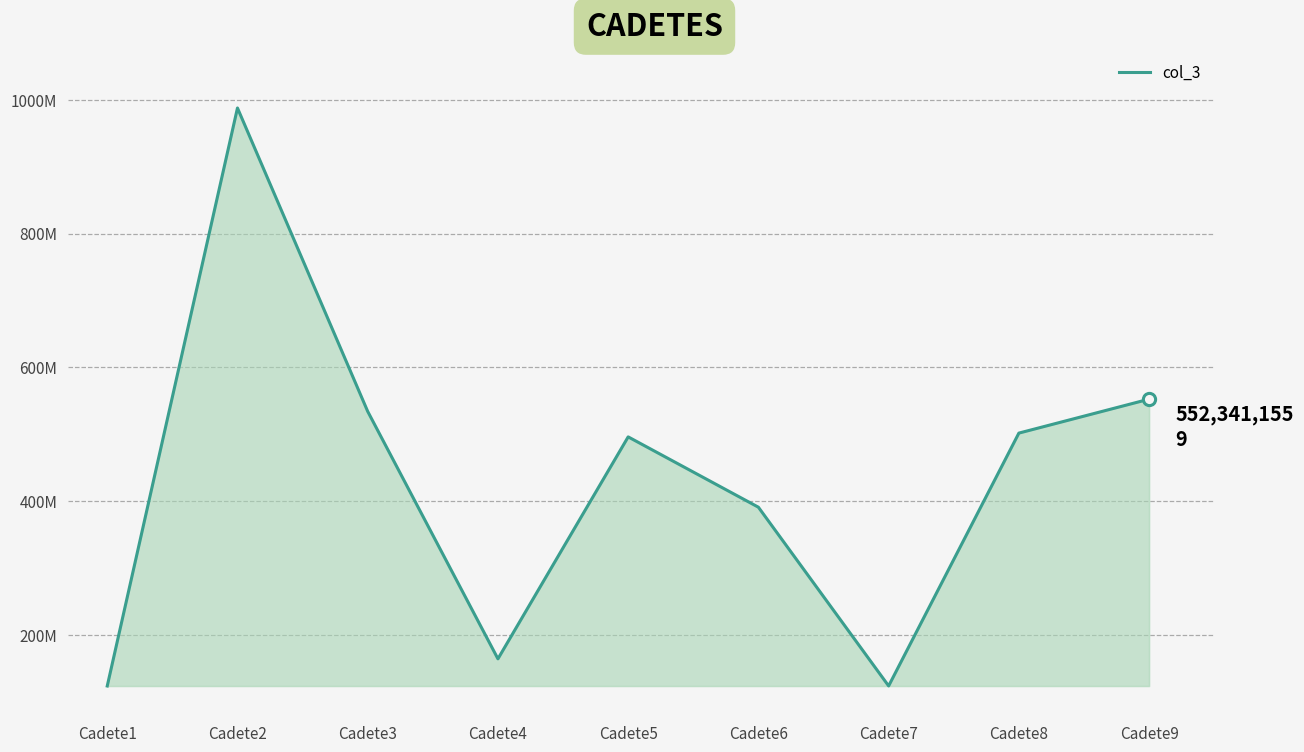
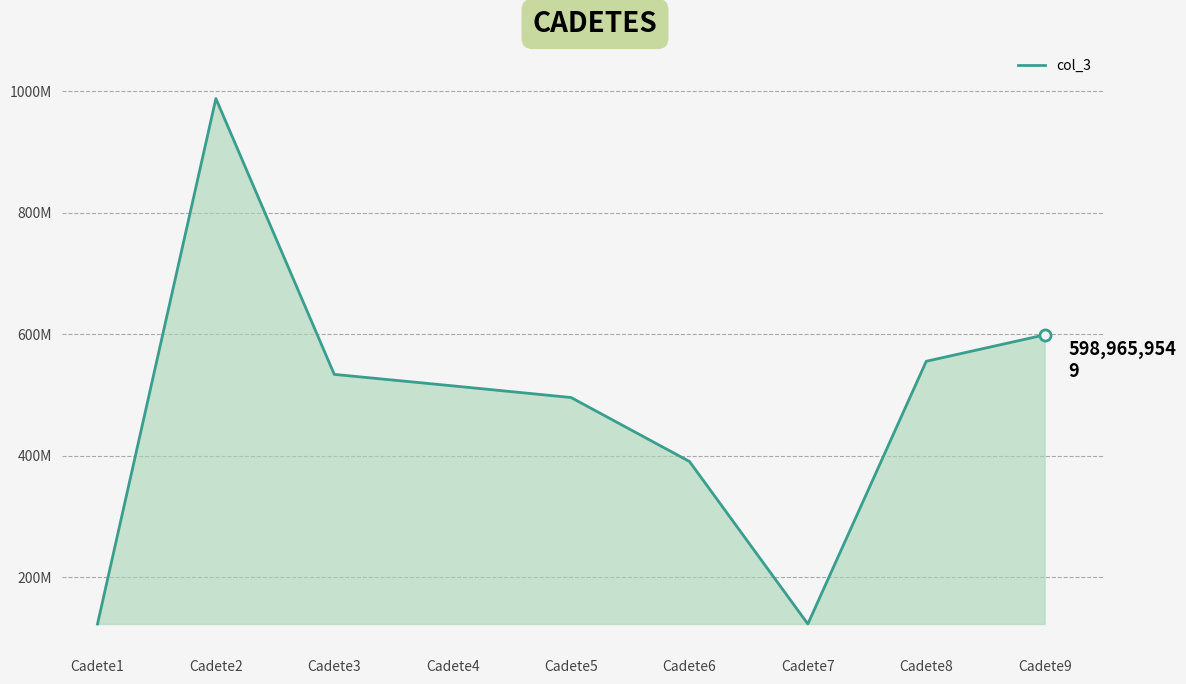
col_3, Cadete4: 160000000 -> 520000000
col_3, Cadete8: 500000000 -> 560000000
col_3, Cadete9: 552,341,155 -> 598,965,954
